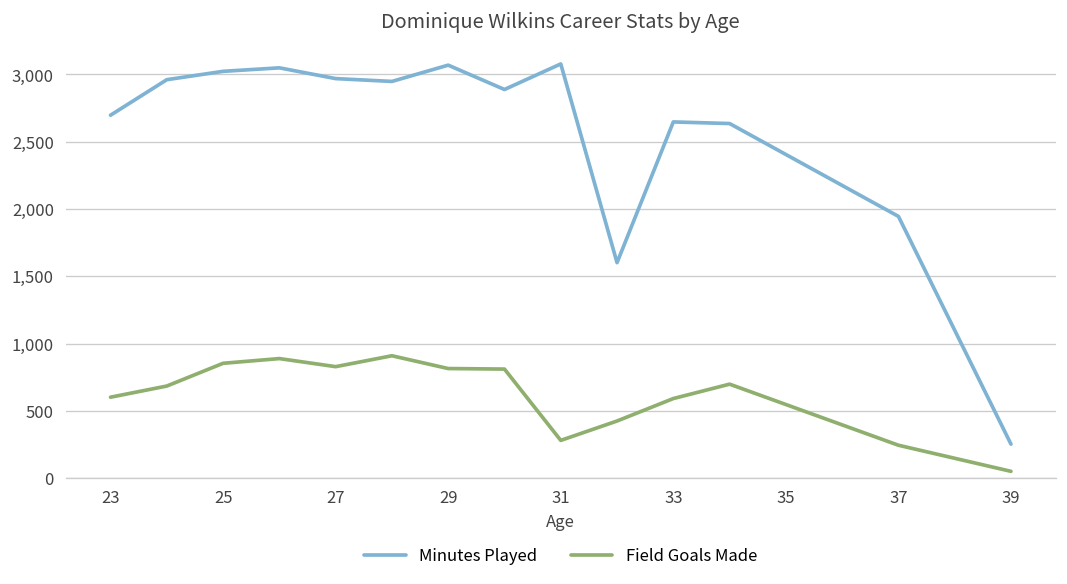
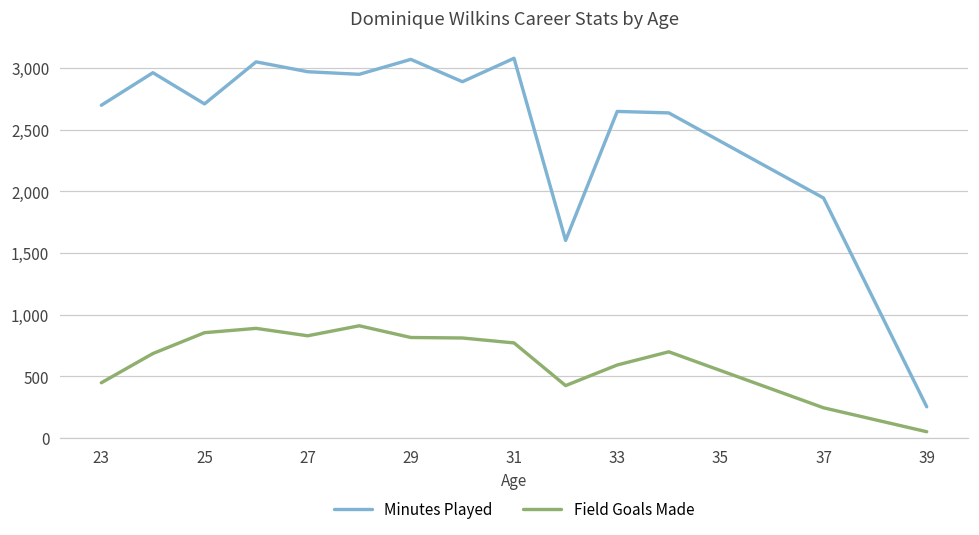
Field Goals Made, 23: 600 -> 450
Minutes Played, 25: 3,020 -> 2,710
Field Goals Made, 31: 280 -> 770
